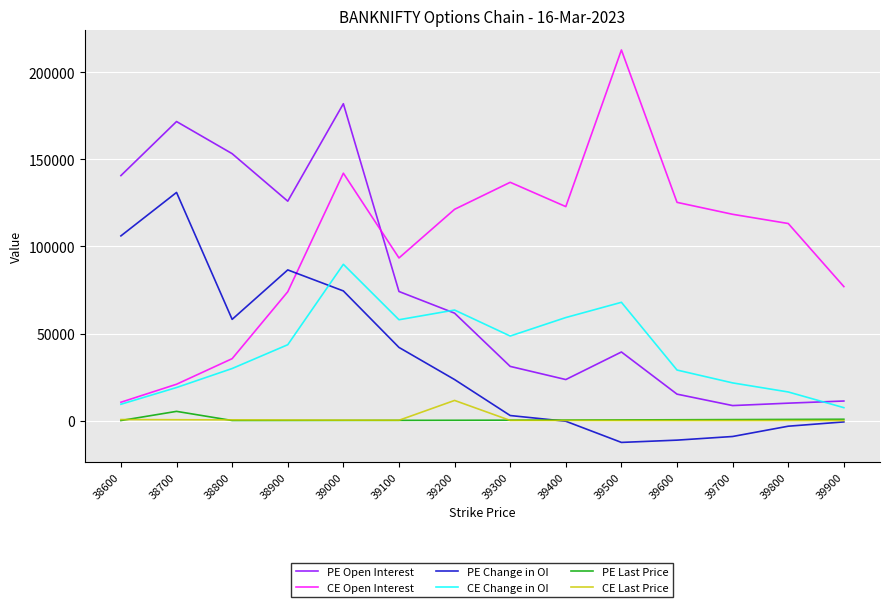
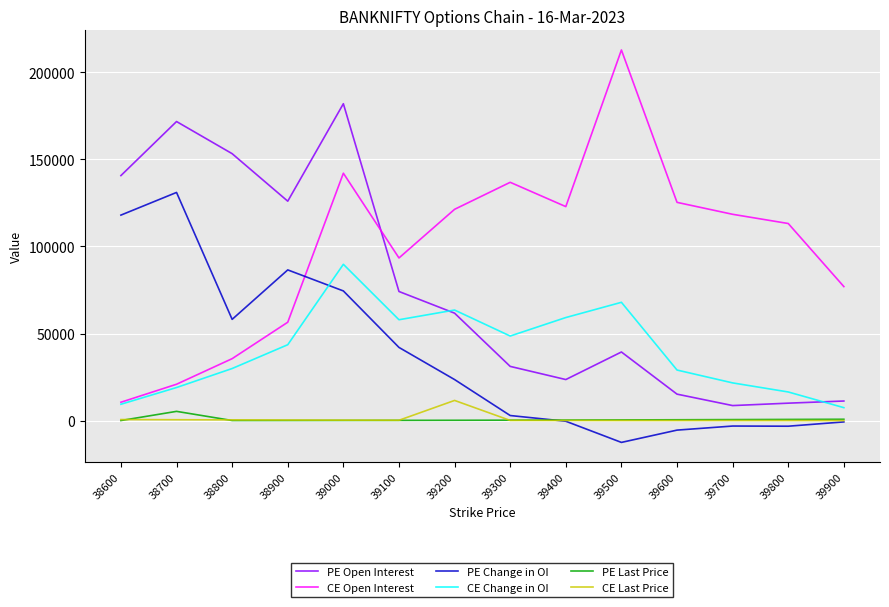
PE Change in OI, 38600: 106000 -> 118000
CE Open Interest, 38900: 74000 -> 56000
PE Change in OI, 39600: -11000 -> -5000
PE Change in OI, 39700: -9000 -> -3000
